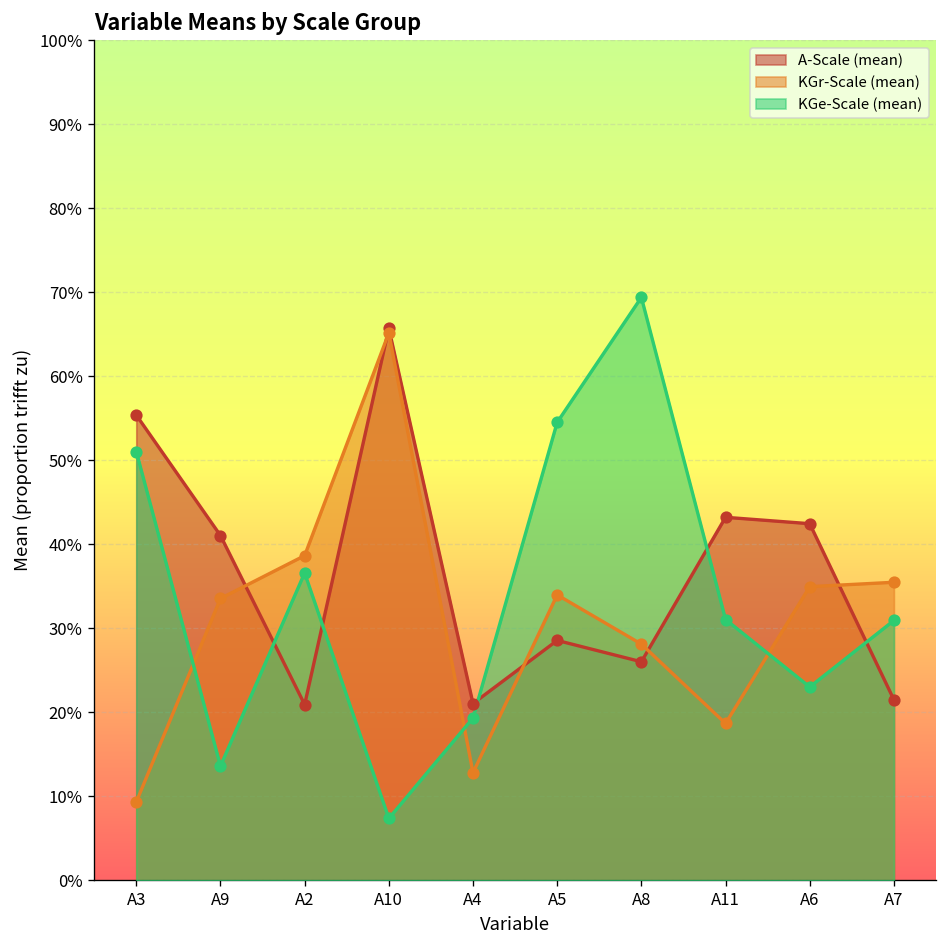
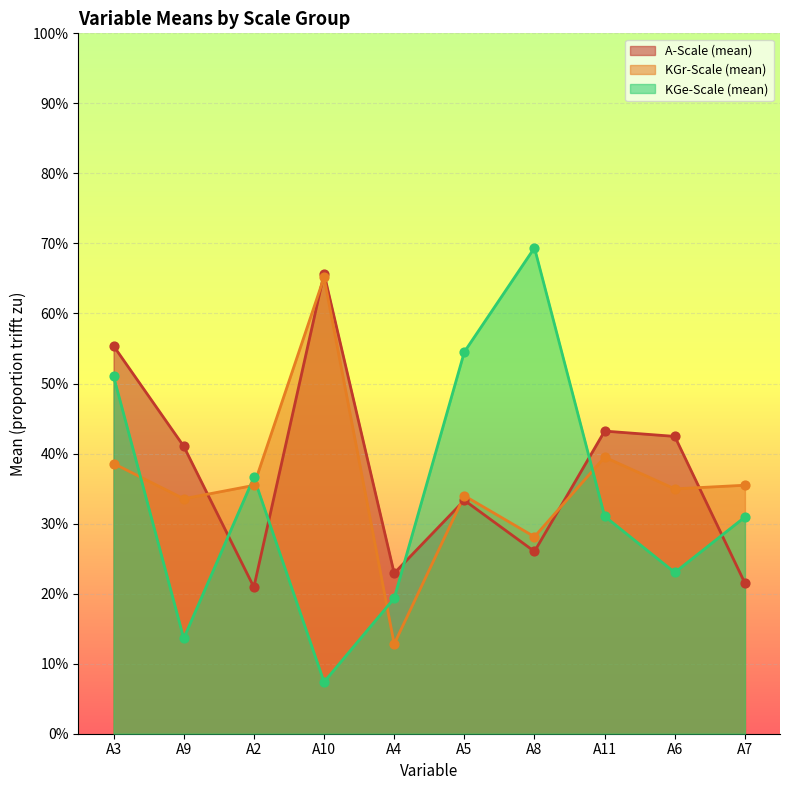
KGr-Scale (mean), A3: 9% -> 39%
KGr-Scale (mean), A2: 39% -> 35%
A-Scale (mean), A4: 21% -> 23%
A-Scale (mean), A5: 29% -> 33%
KGr-Scale (mean), A11: 19% -> 39%
